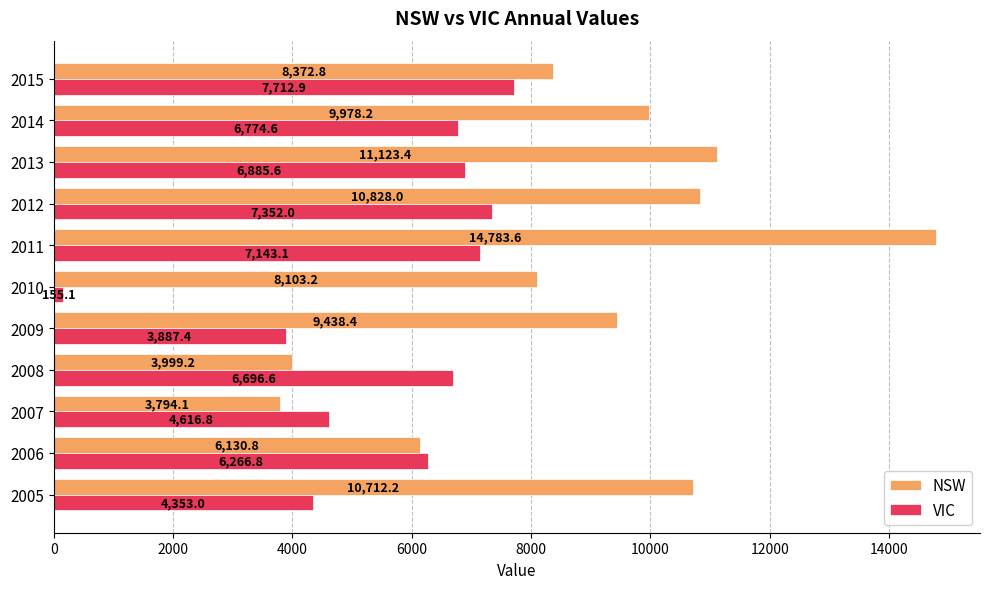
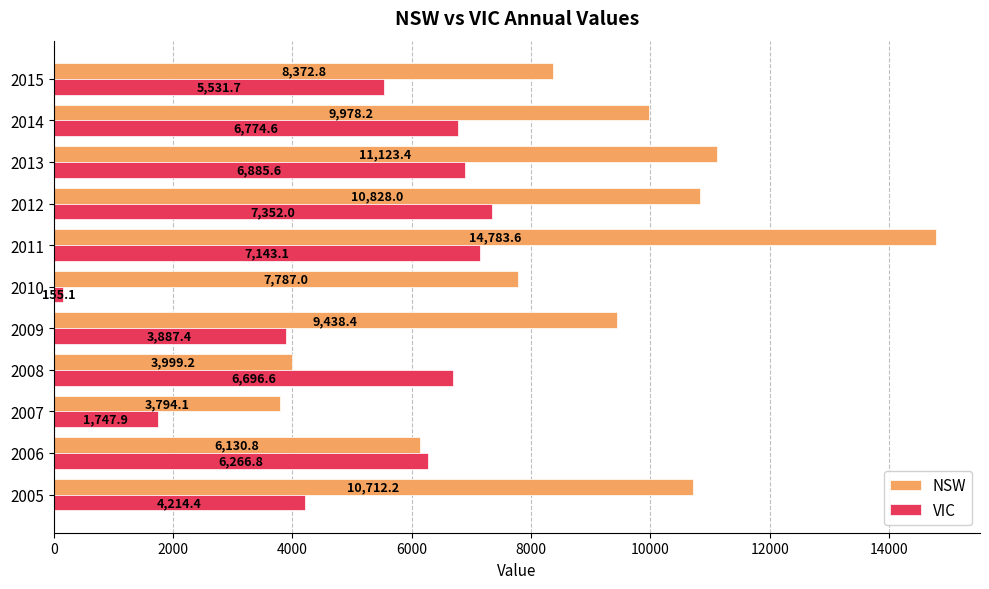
VIC, 2015: 7,712.9 -> 5,531.7
NSW, 2010: 8,103.2 -> 7,787.0
VIC, 2007: 4,616.8 -> 1,747.9
VIC, 2005: 4,353.0 -> 4,214.4
